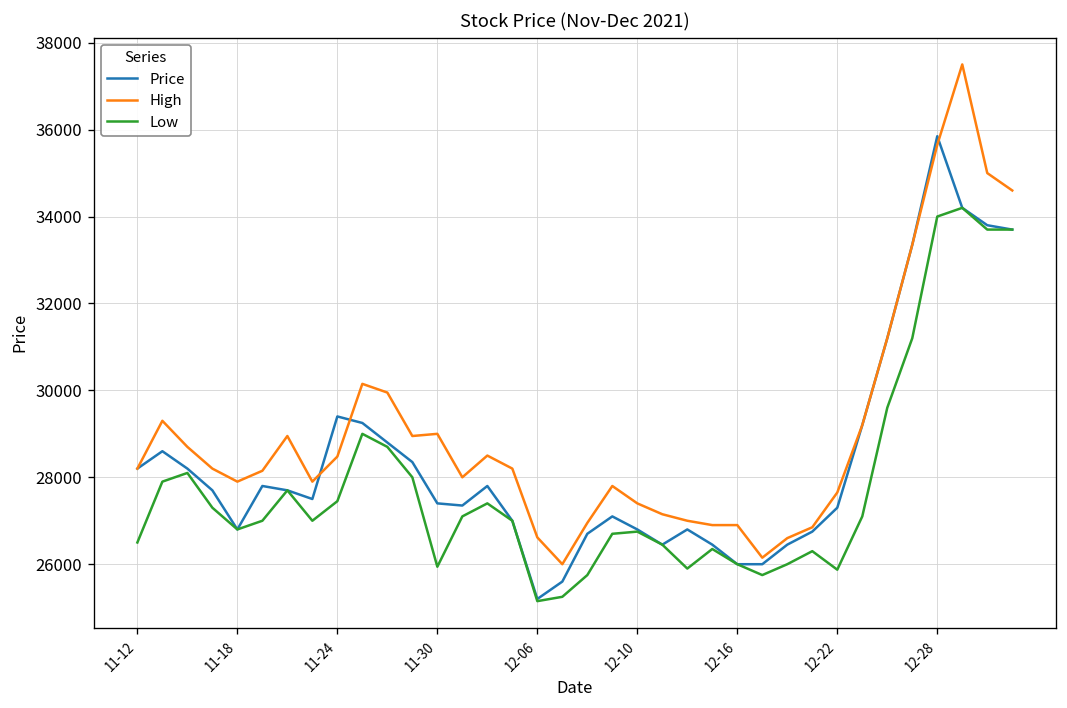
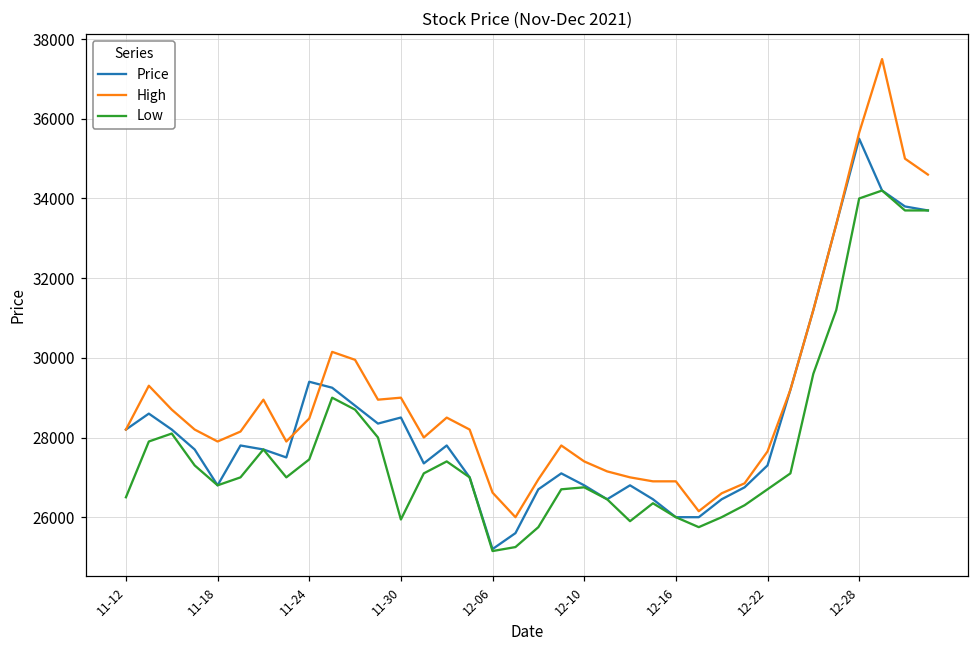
Price, 11-30: 27400 -> 28500
Low, 12-22: 25900 -> 26700
Price, 12-28: 35800 -> 35500
